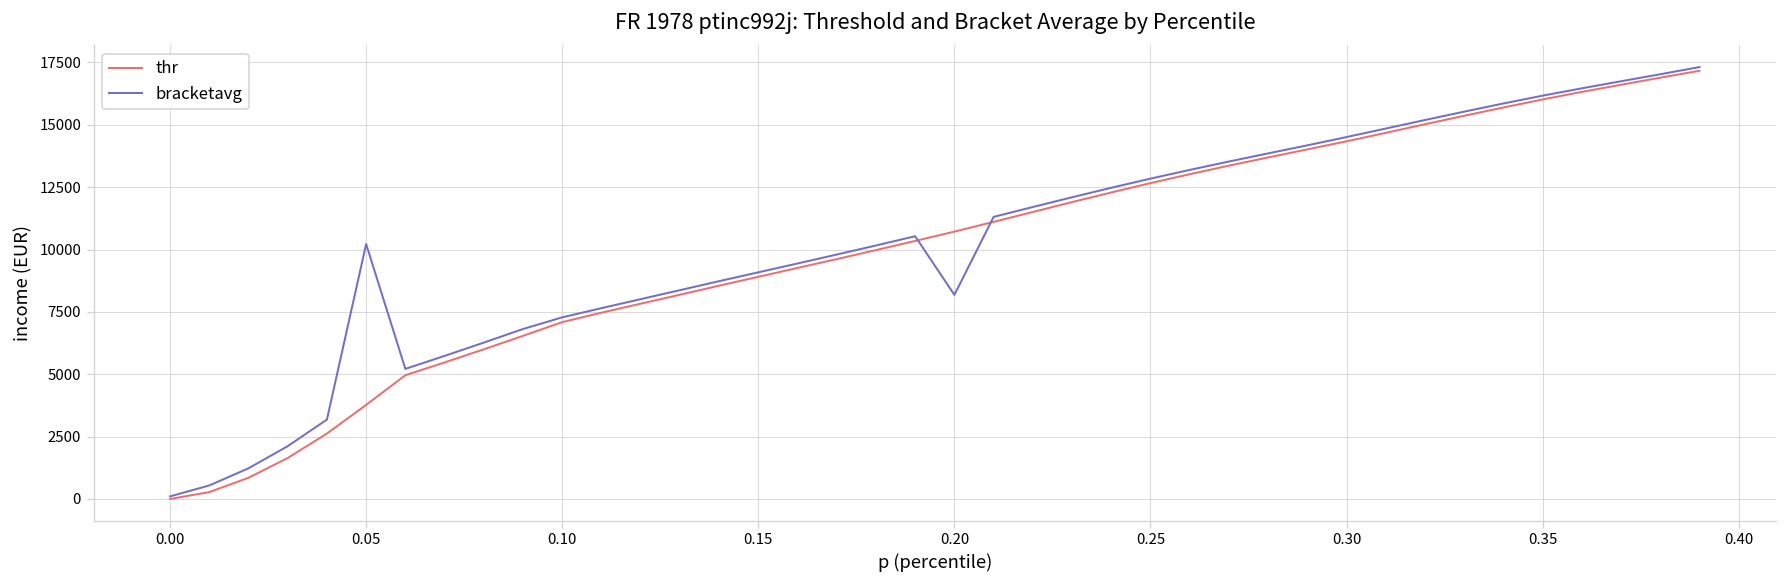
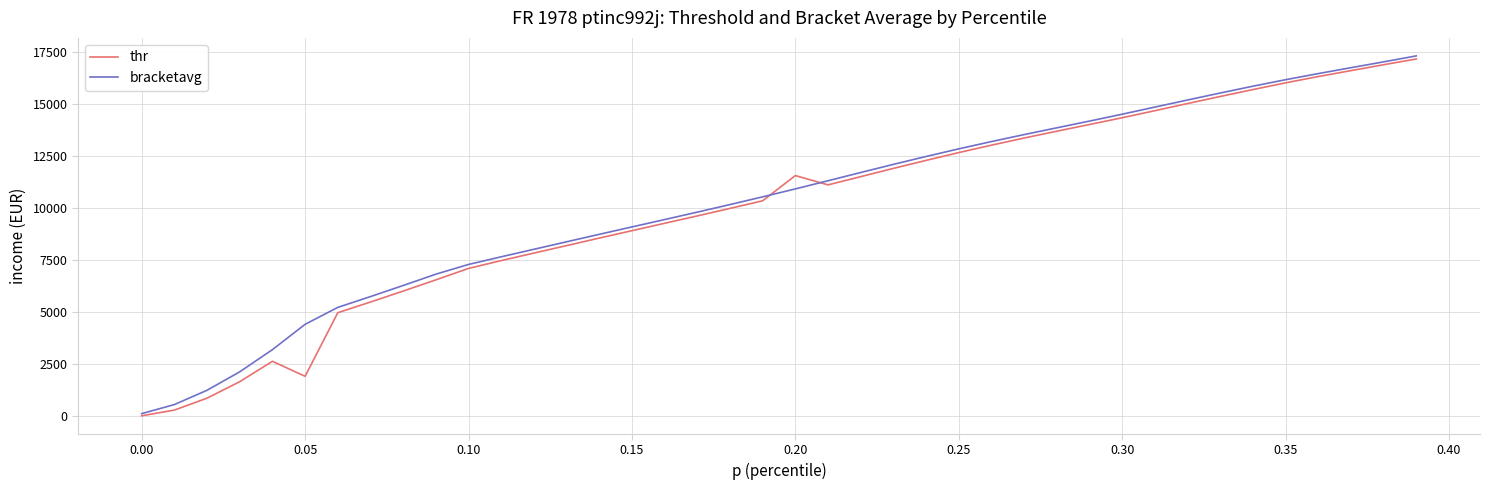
thr, 0.05: 3800 -> 1900
bracketavg, 0.05: 10200 -> 4400
thr, 0.20: 10700 -> 11600
bracketavg, 0.20: 8200 -> 10900
